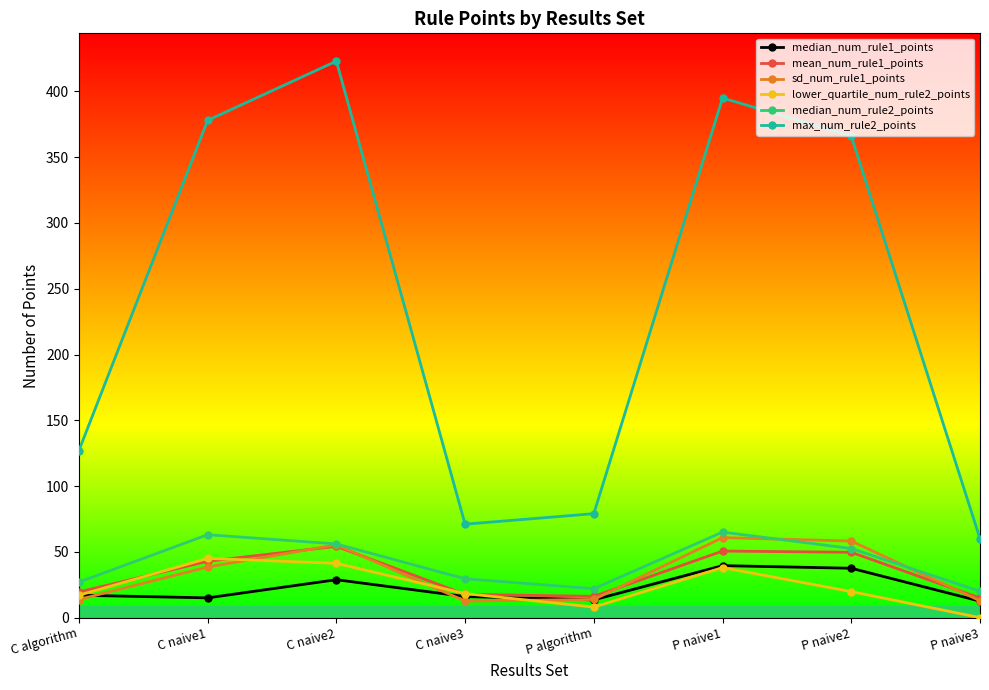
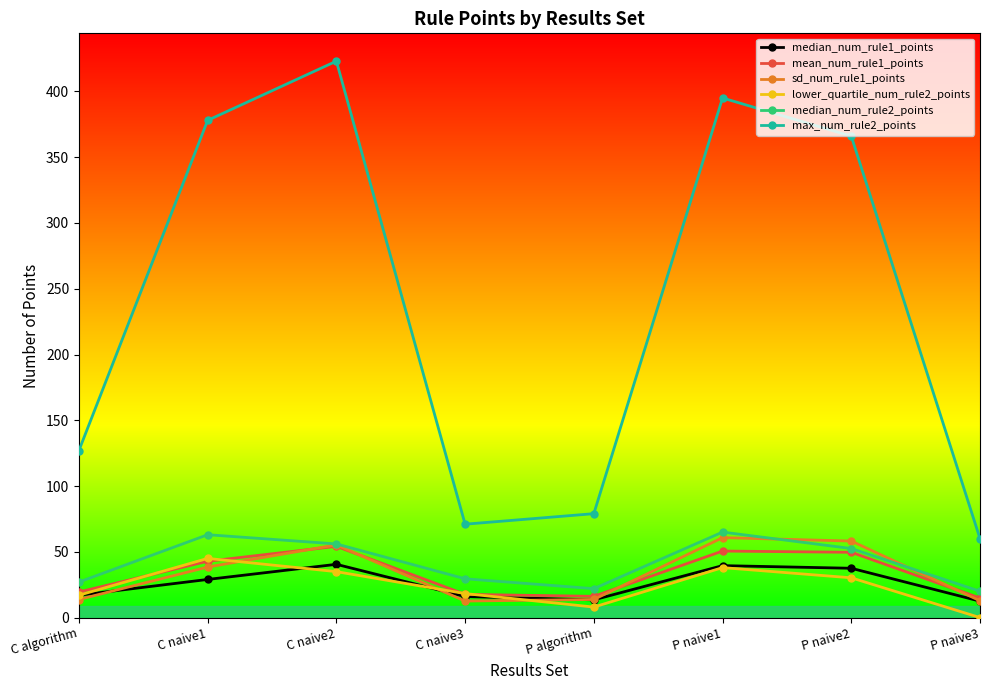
median_num_rule1_points, C naive1: 15 -> 29
median_num_rule1_points, C naive2: 29 -> 41
lower_quartile_num_rule2_points, C naive2: 41 -> 35
lower_quartile_num_rule2_points, P naive2: 20 -> 30
